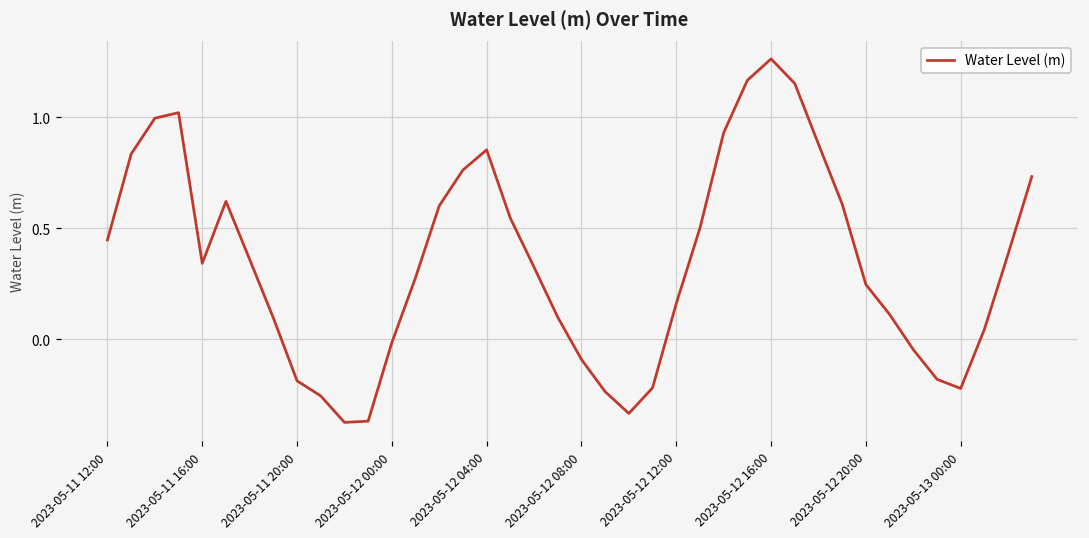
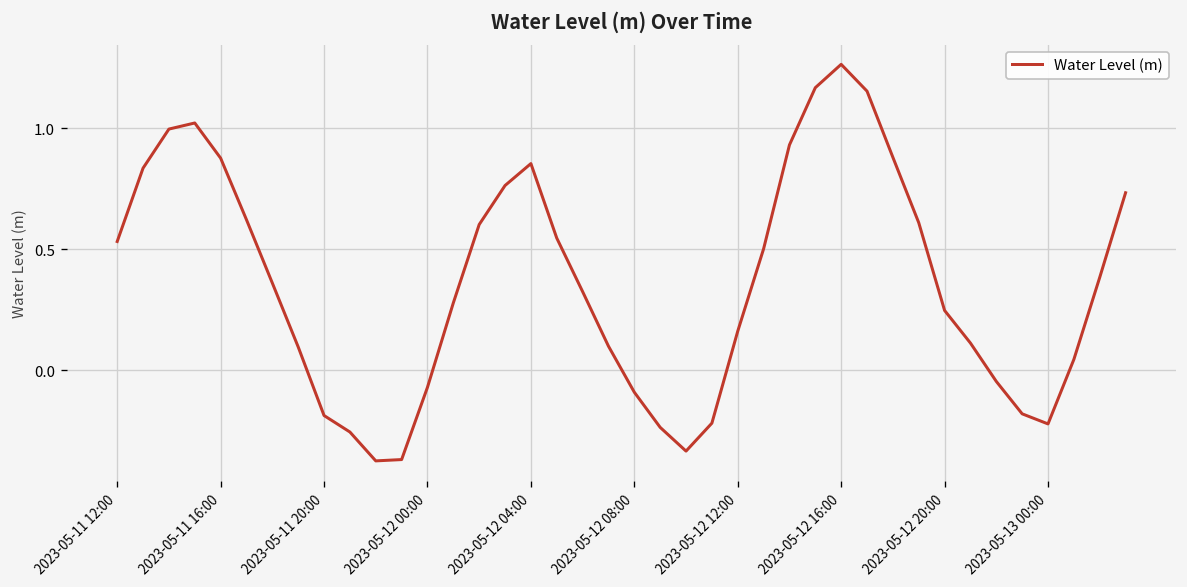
2023-05-11 12:00: 0.45 -> 0.53
2023-05-11 16:00: 0.34 -> 0.88
2023-05-12 00:00: -0.02 -> -0.07
